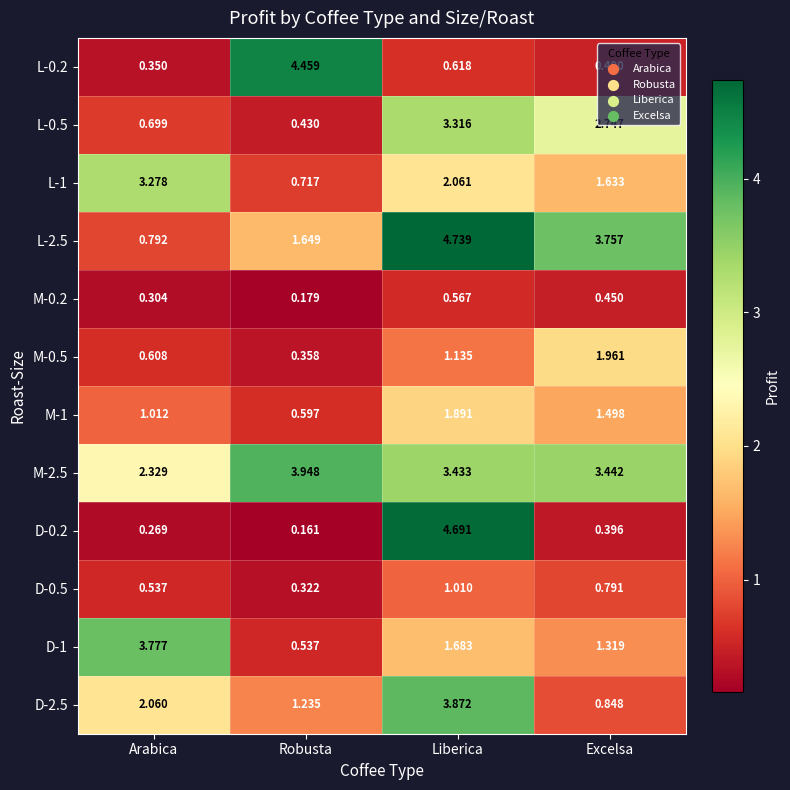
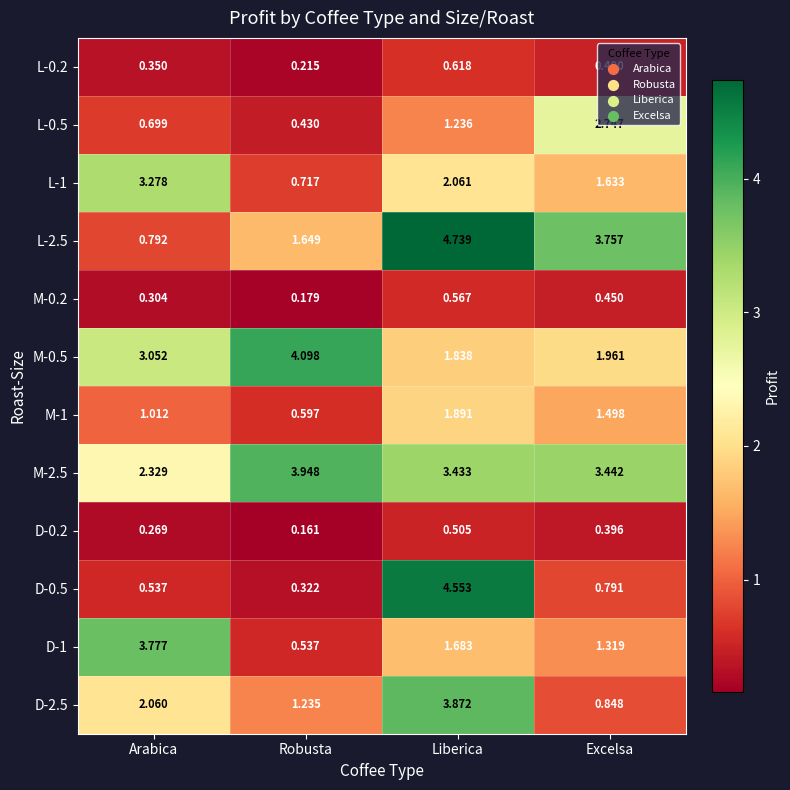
L-0.2, Robusta: 4.459 -> 0.215
L-0.5, Liberica: 3.316 -> 1.236
M-0.5, Arabica: 0.608 -> 3.052
M-0.5, Robusta: 0.358 -> 4.098
M-0.5, Liberica: 1.135 -> 1.838
D-0.2, Liberica: 4.691 -> 0.505
D-0.5, Liberica: 1.010 -> 4.553
